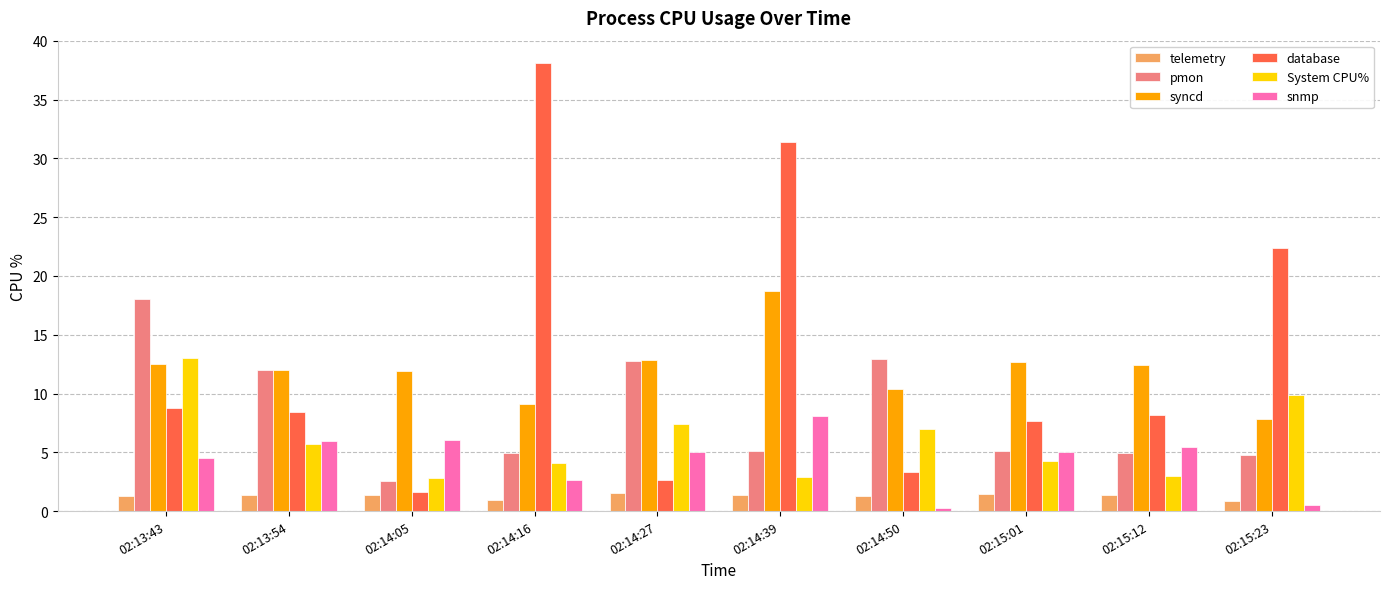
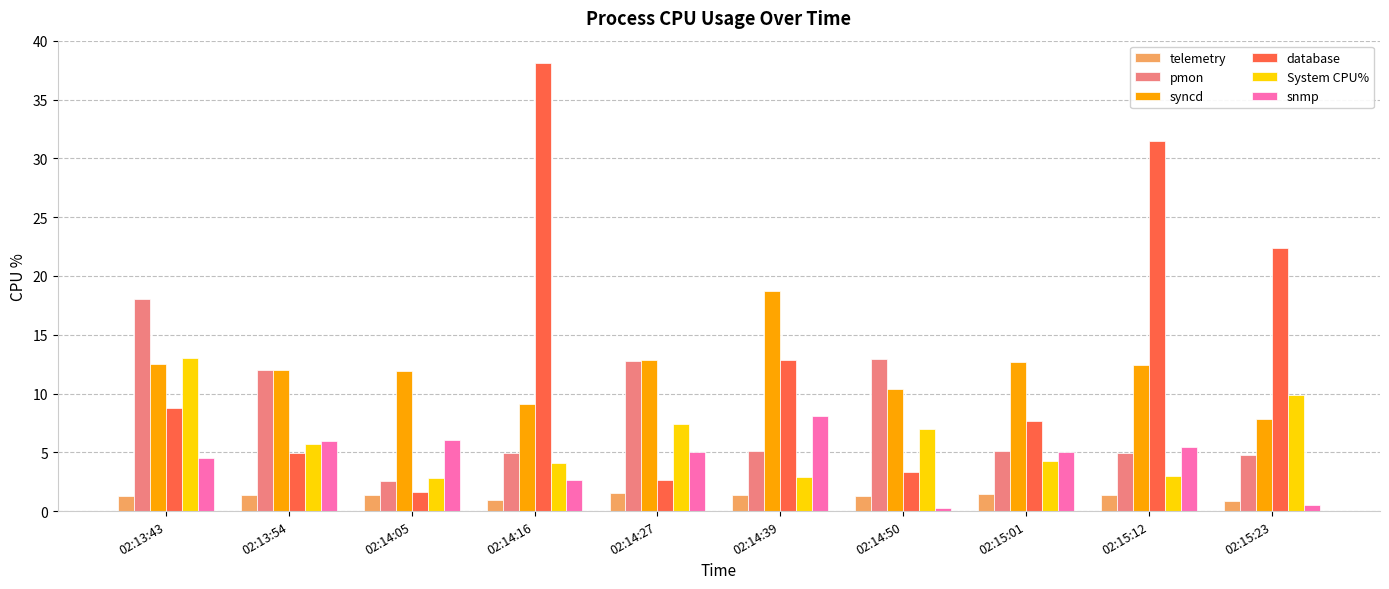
database, 02:13:54: 8.4 -> 4.9
database, 02:14:39: 31.4 -> 12.9
database, 02:15:12: 8.2 -> 31.5
